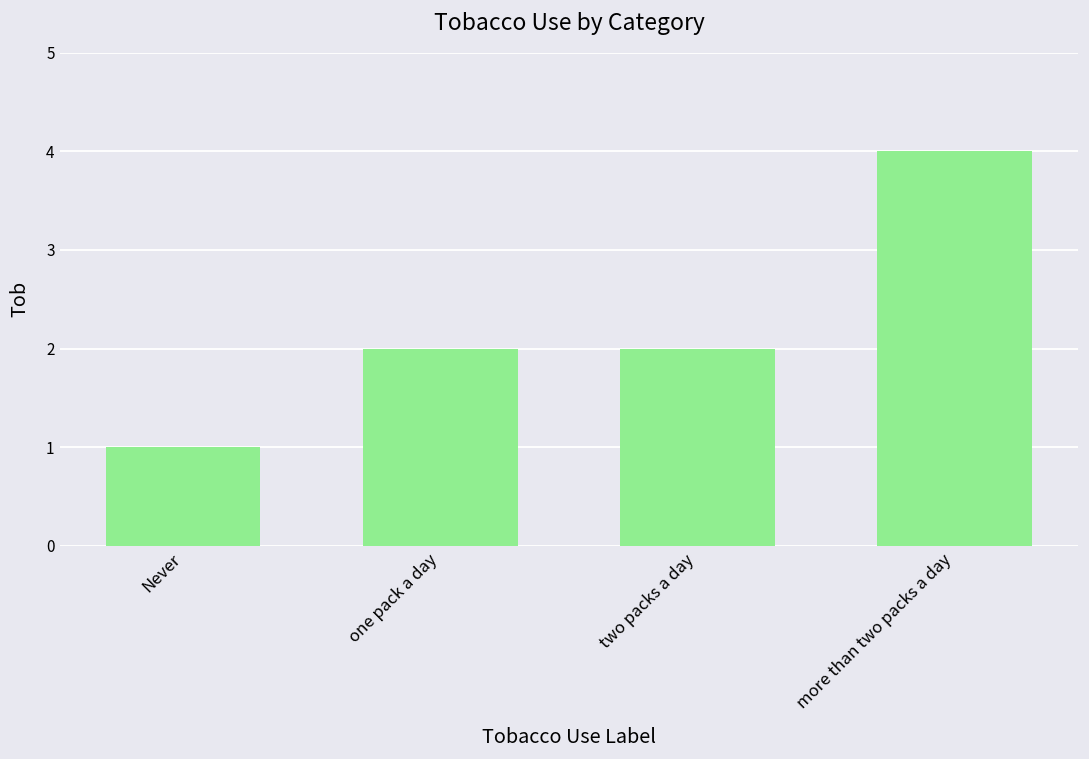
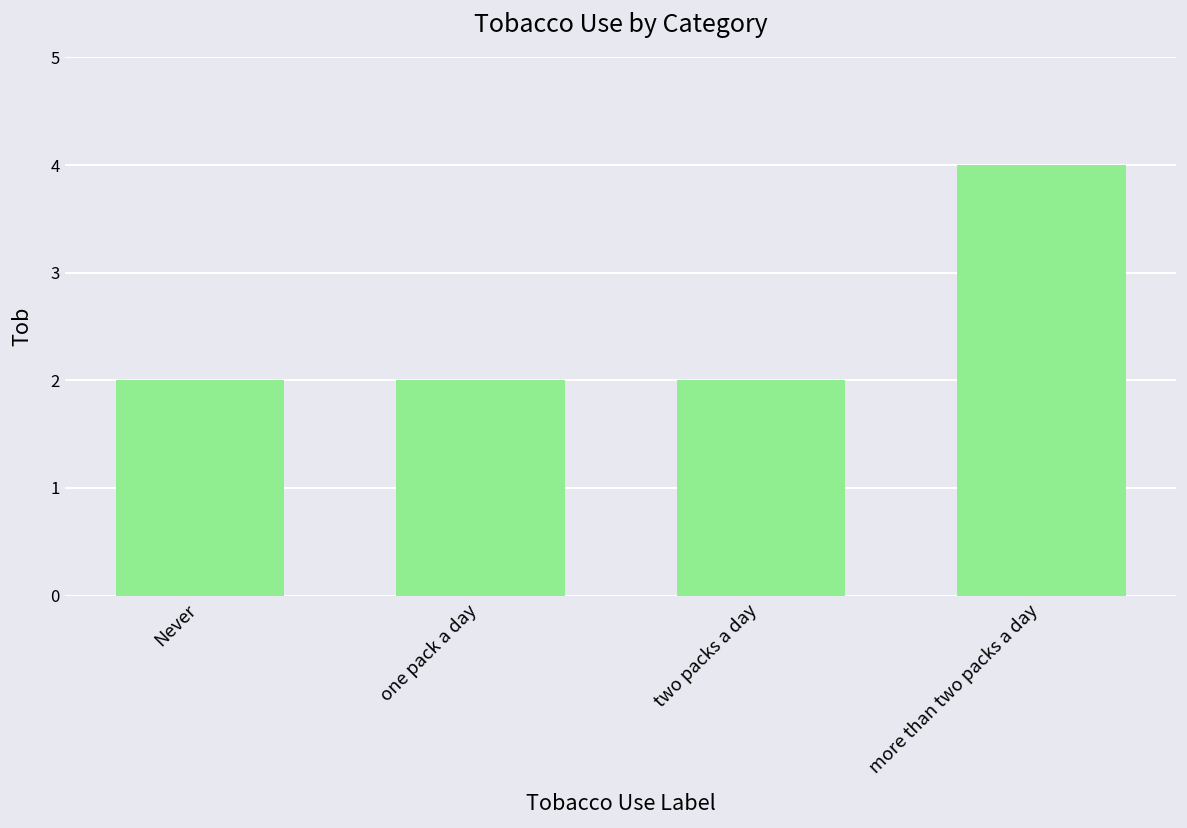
Never: 1 -> 2
